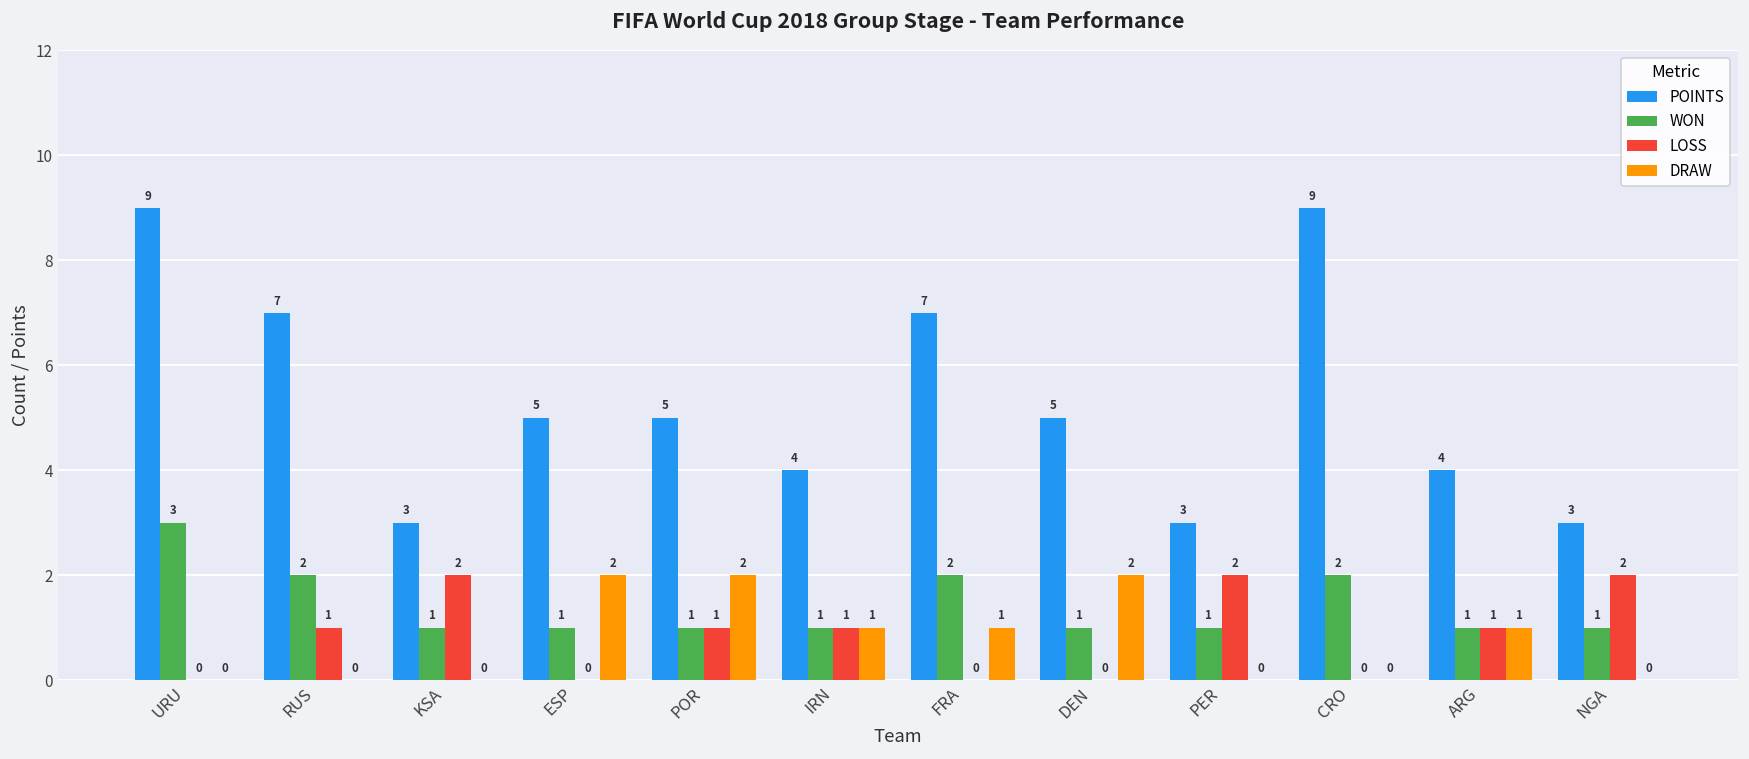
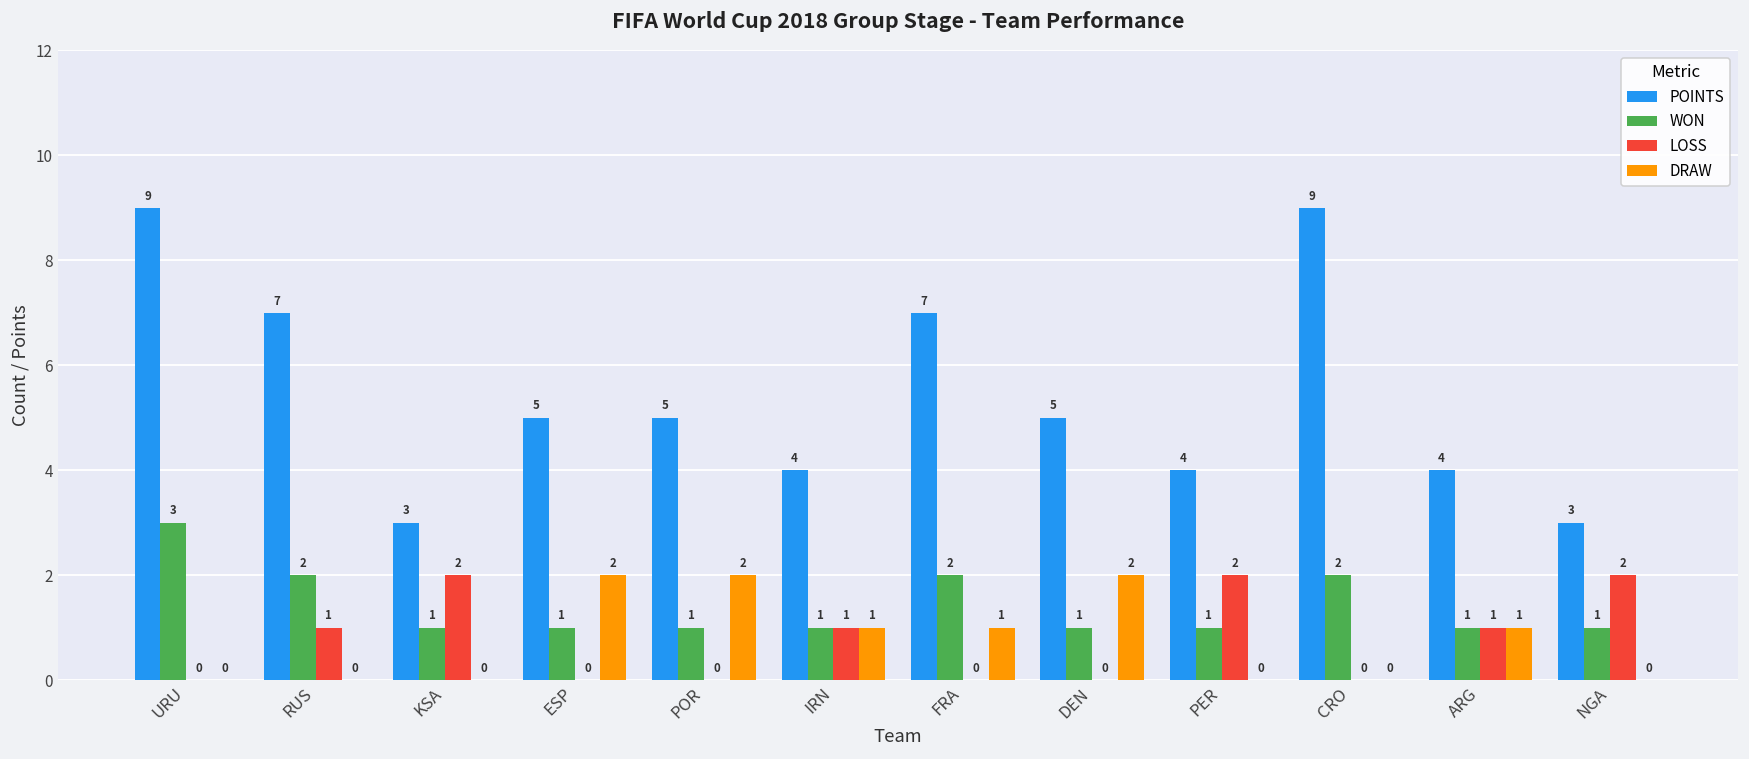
LOSS, POR: 1 -> 0
POINTS, PER: 3 -> 4
